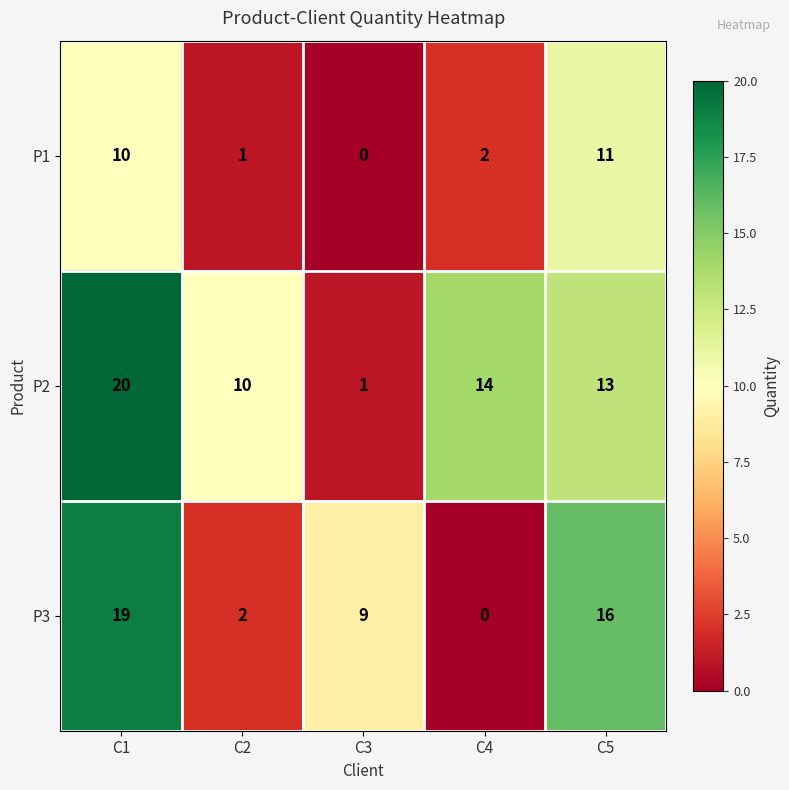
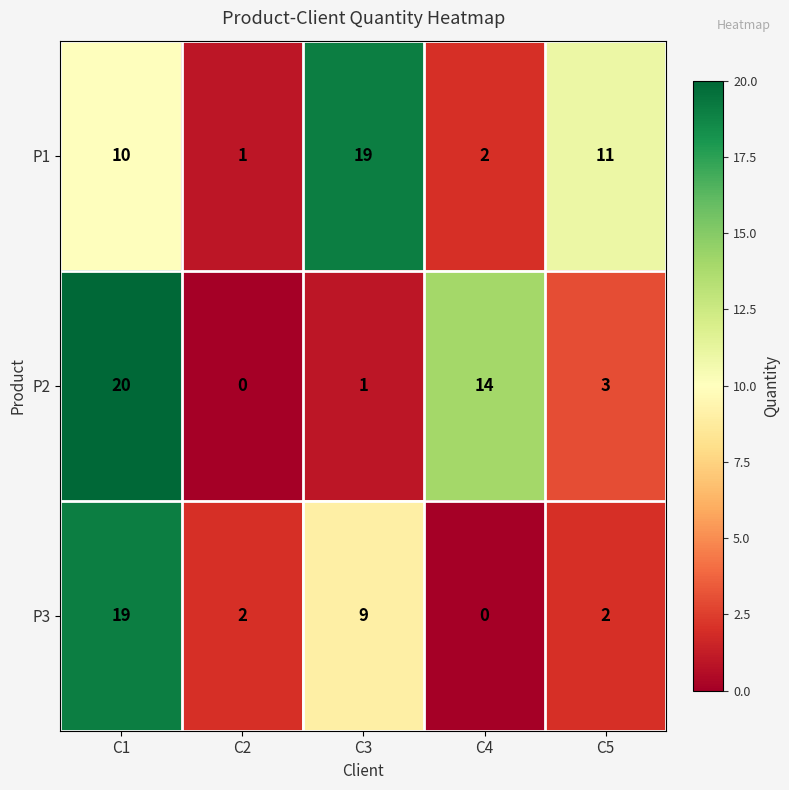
P1, C3: 0 -> 19
P2, C2: 10 -> 0
P2, C5: 13 -> 3
P3, C5: 16 -> 2
